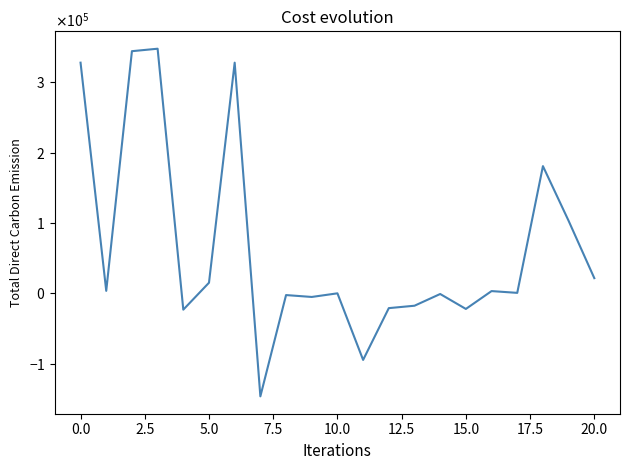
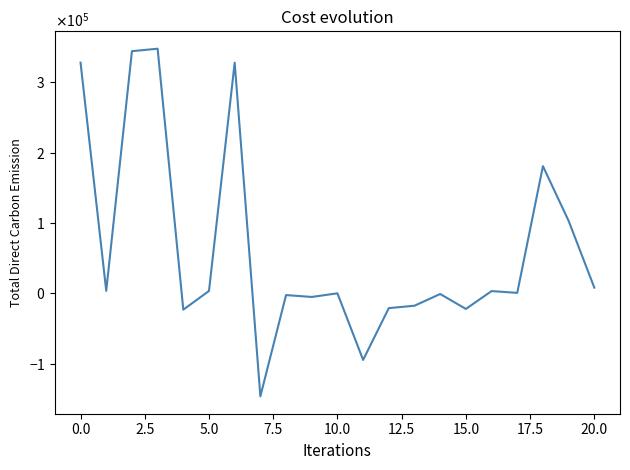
5.0: 20000 -> 0
20.0: 20000 -> 10000
